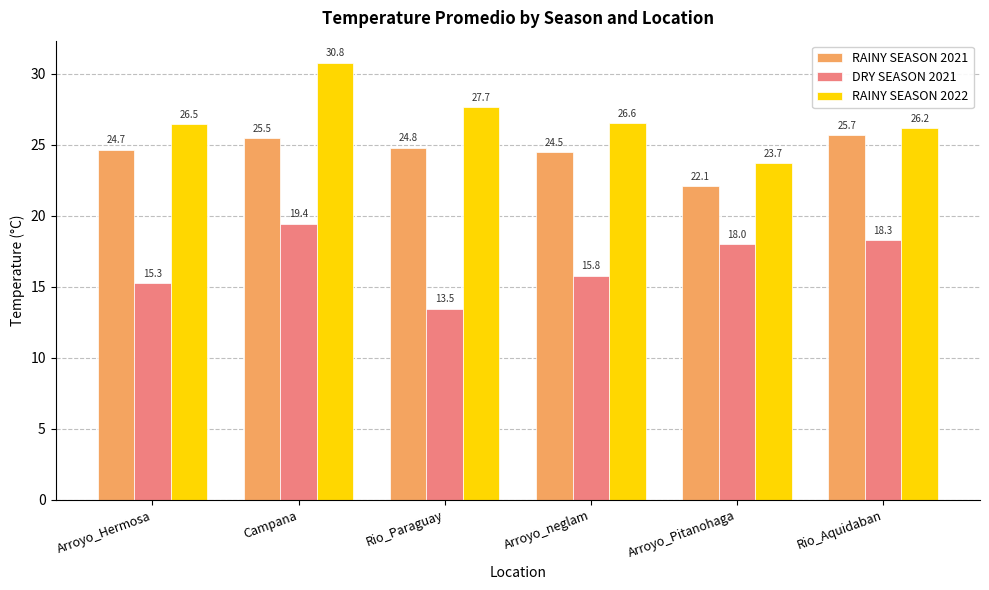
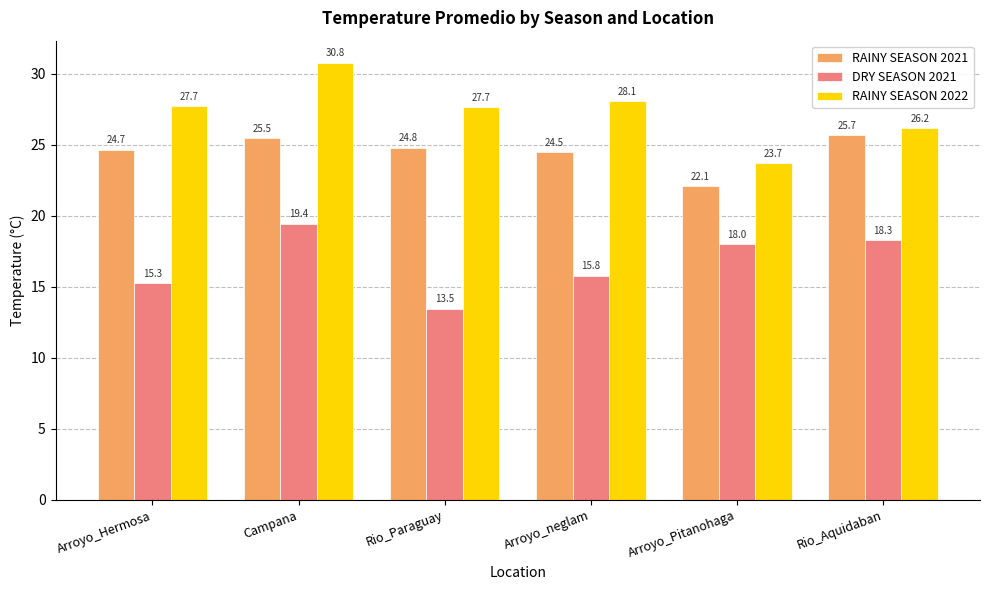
RAINY SEASON 2022, Arroyo_Hermosa: 26.5 -> 27.7
RAINY SEASON 2022, Arroyo_neglam: 26.6 -> 28.1
